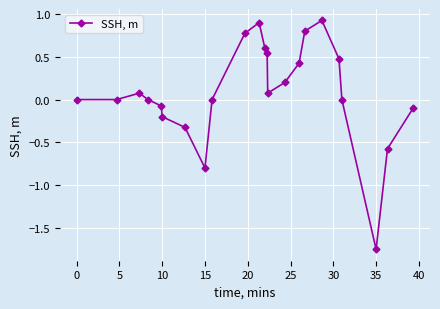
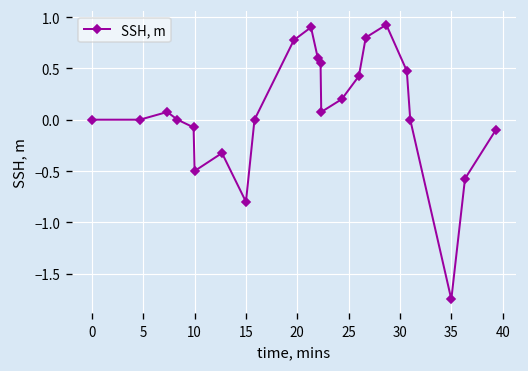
10: -0.2 -> -0.5
